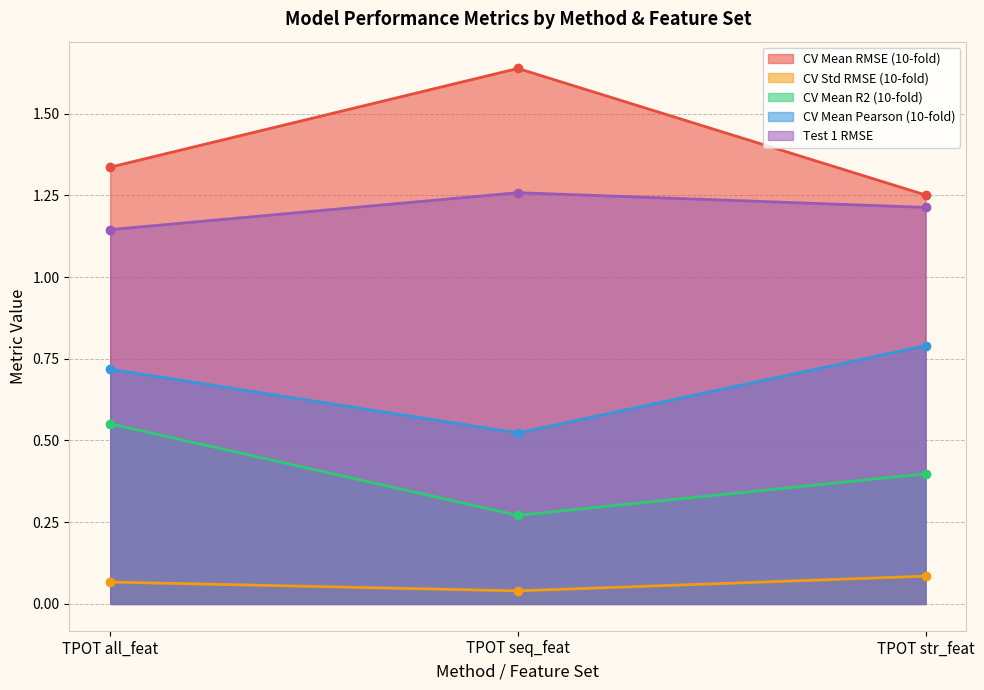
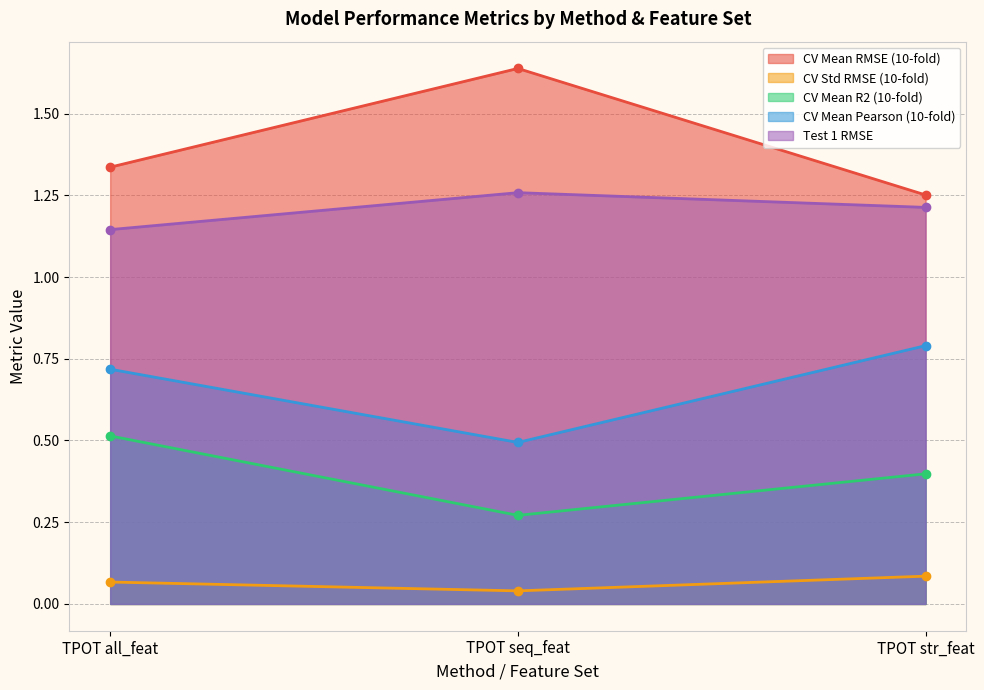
CV Mean R2 (10-fold), TPOT all_feat: 0.55 -> 0.51
CV Mean Pearson (10-fold), TPOT seq_feat: 0.52 -> 0.49
